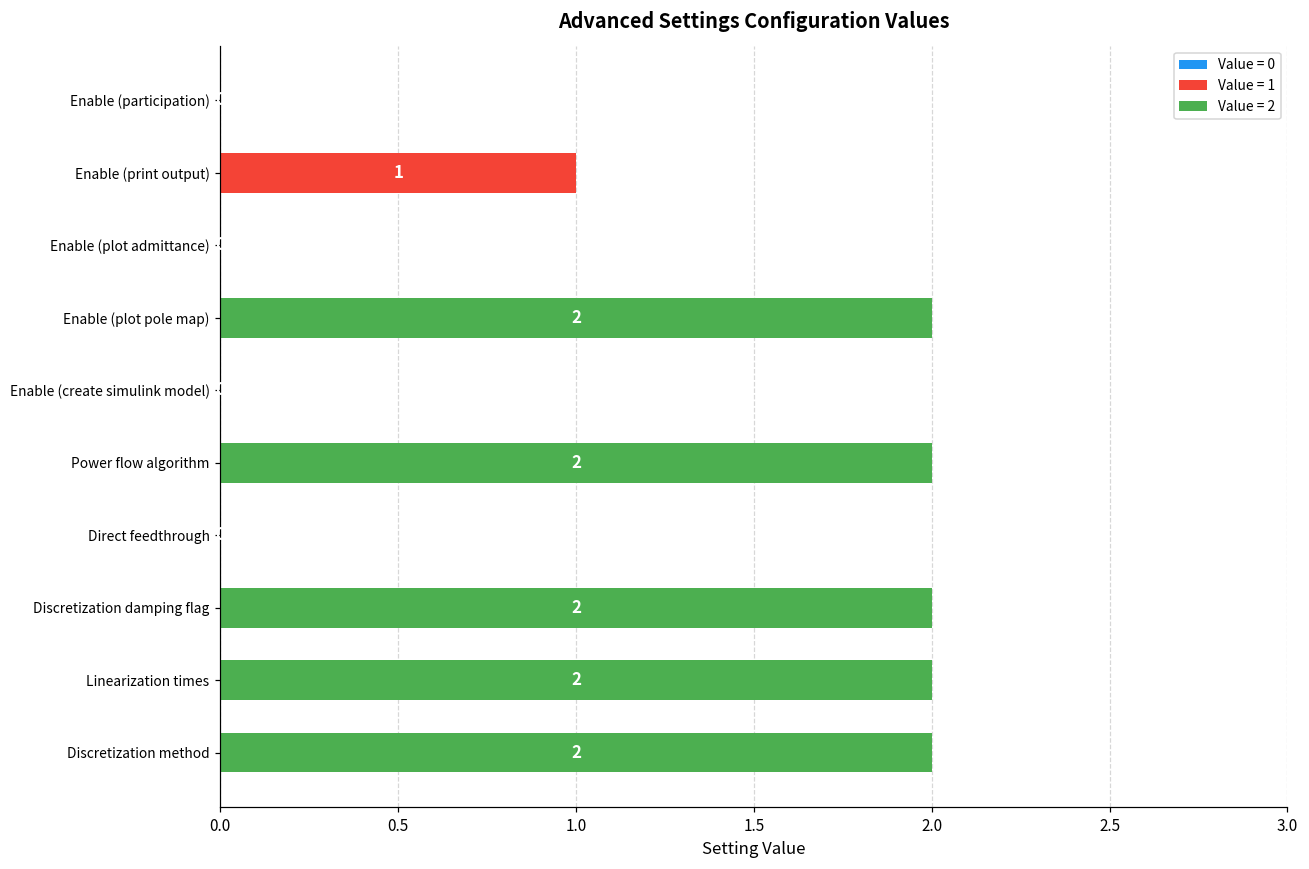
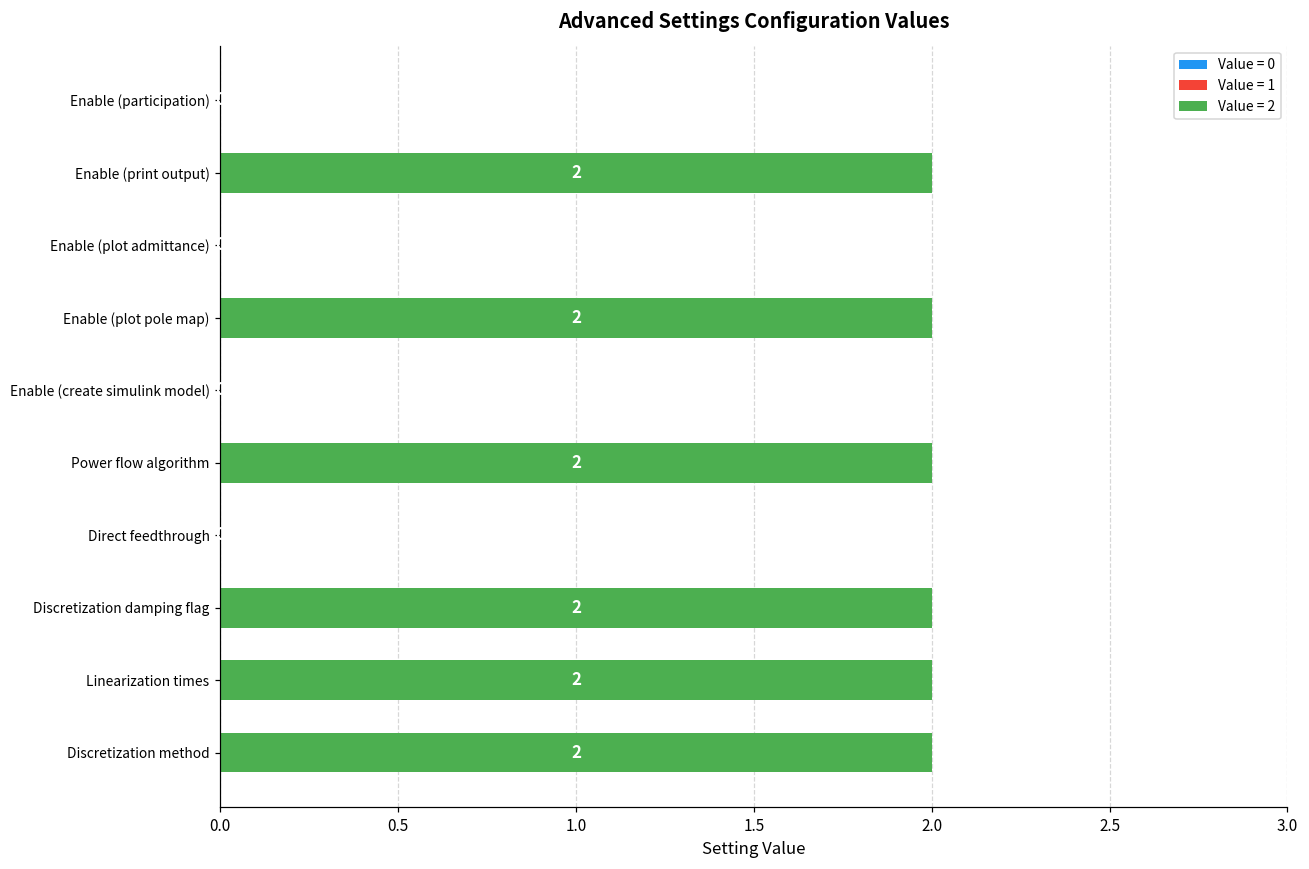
Enable (print output): 1 -> 2
